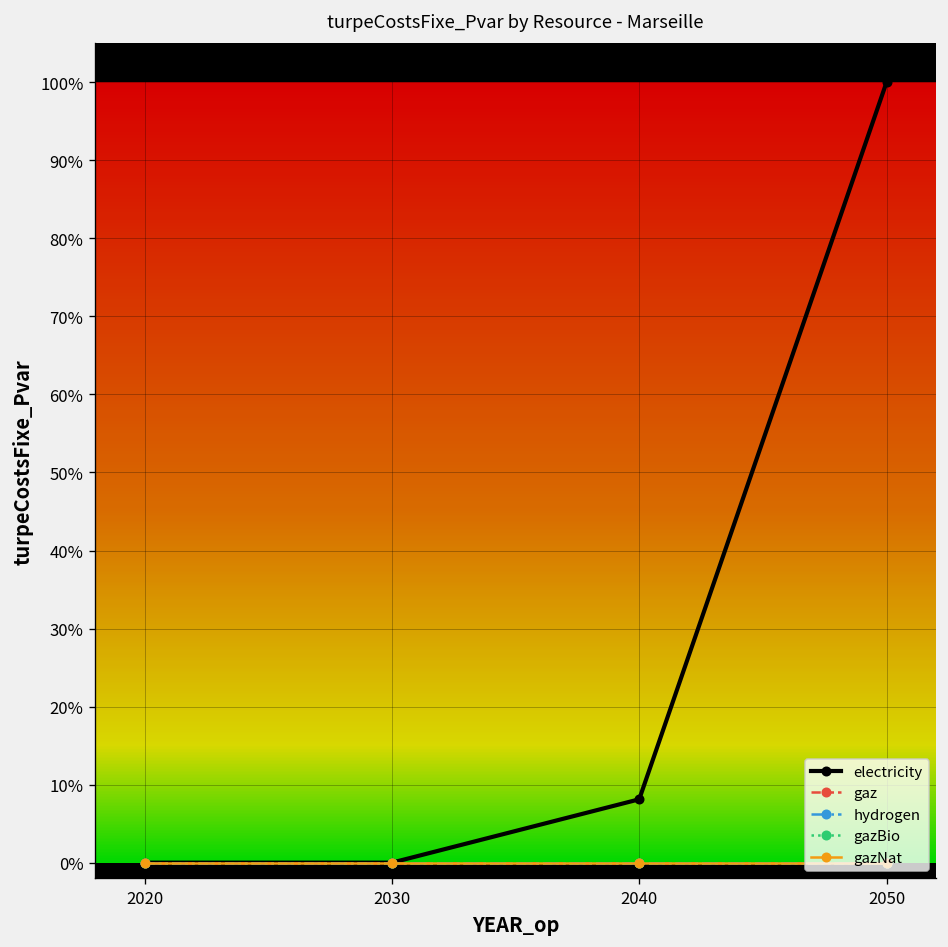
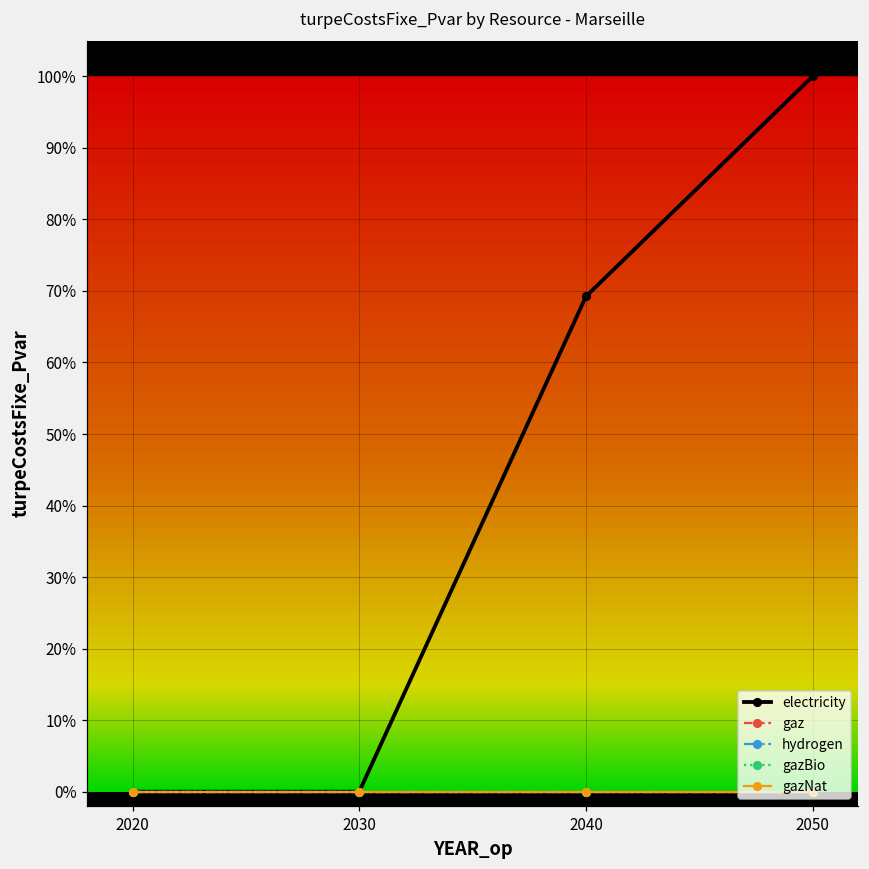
electricity, 2040: 8% -> 69%
